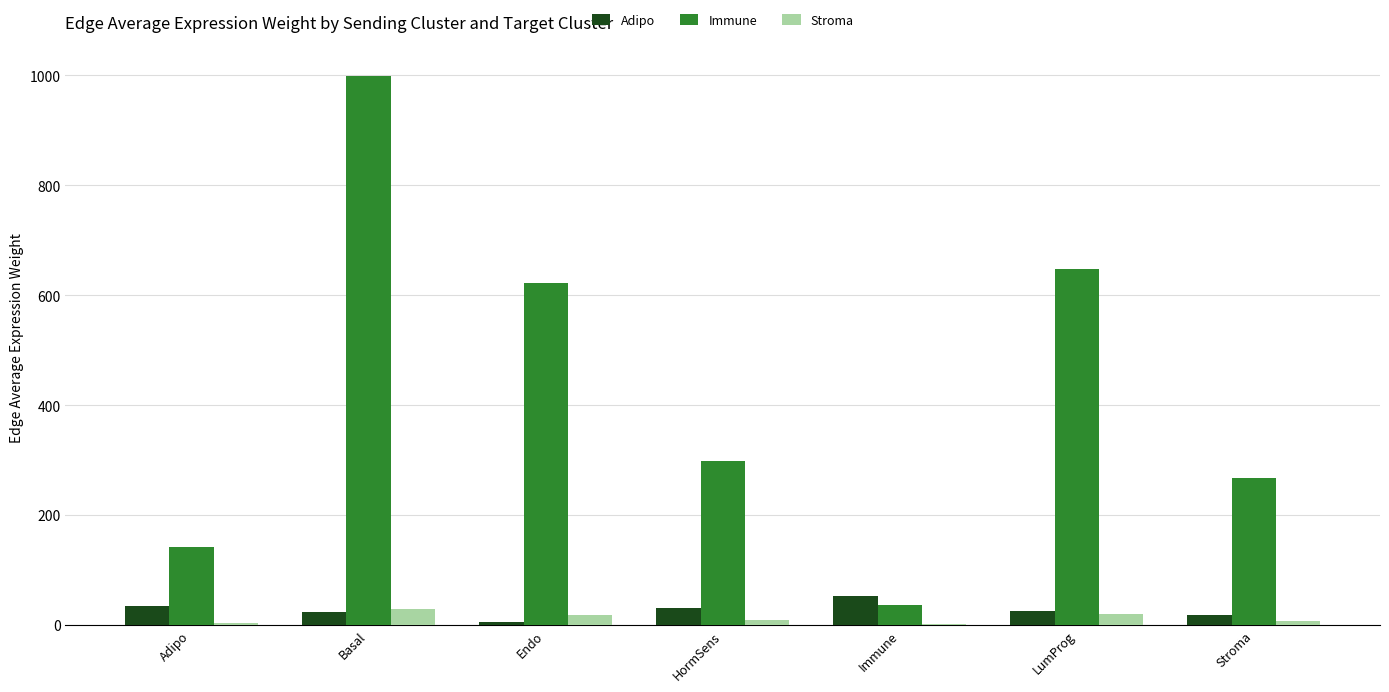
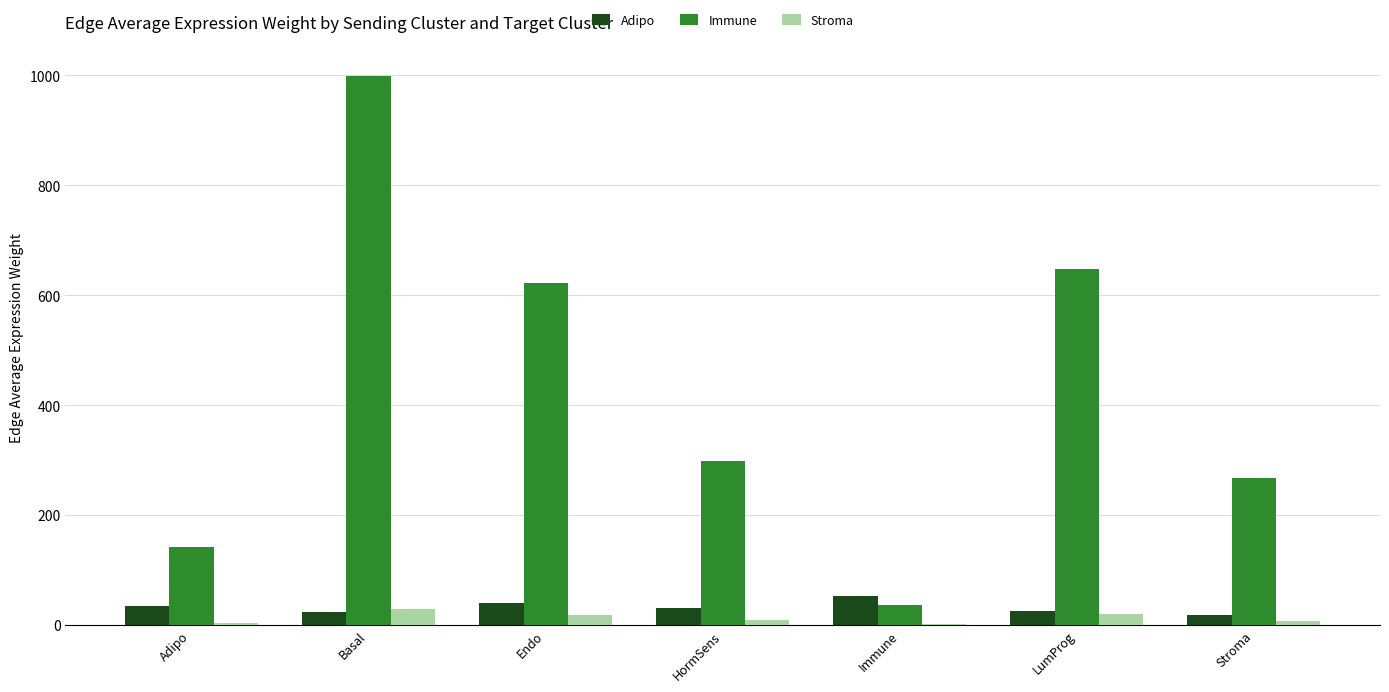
Adipo, Endo: 10 -> 40
